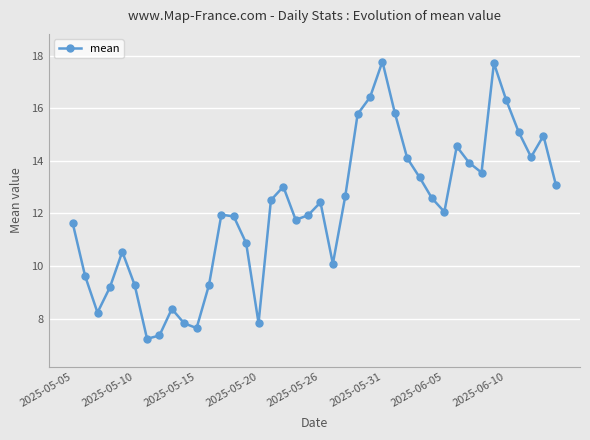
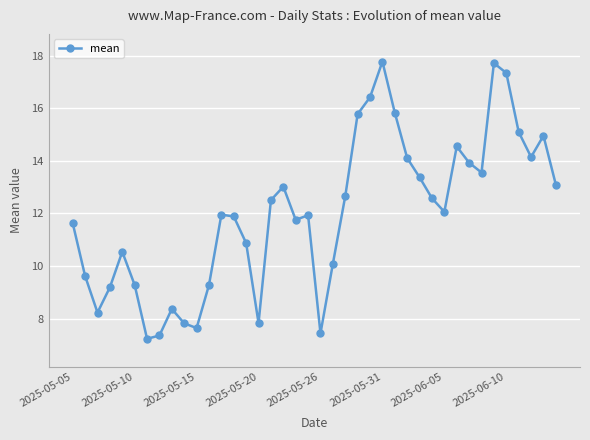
2025-05-26: 12.4 -> 7.4
2025-06-10: 16.3 -> 17.3
